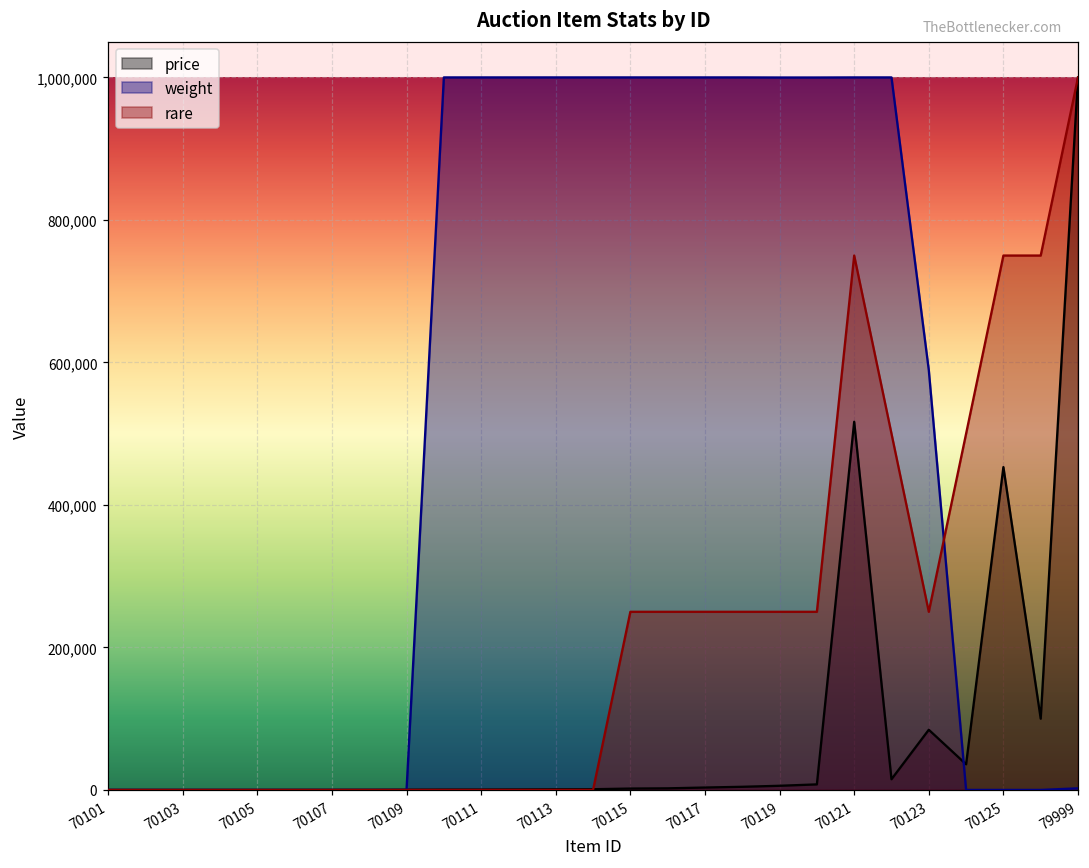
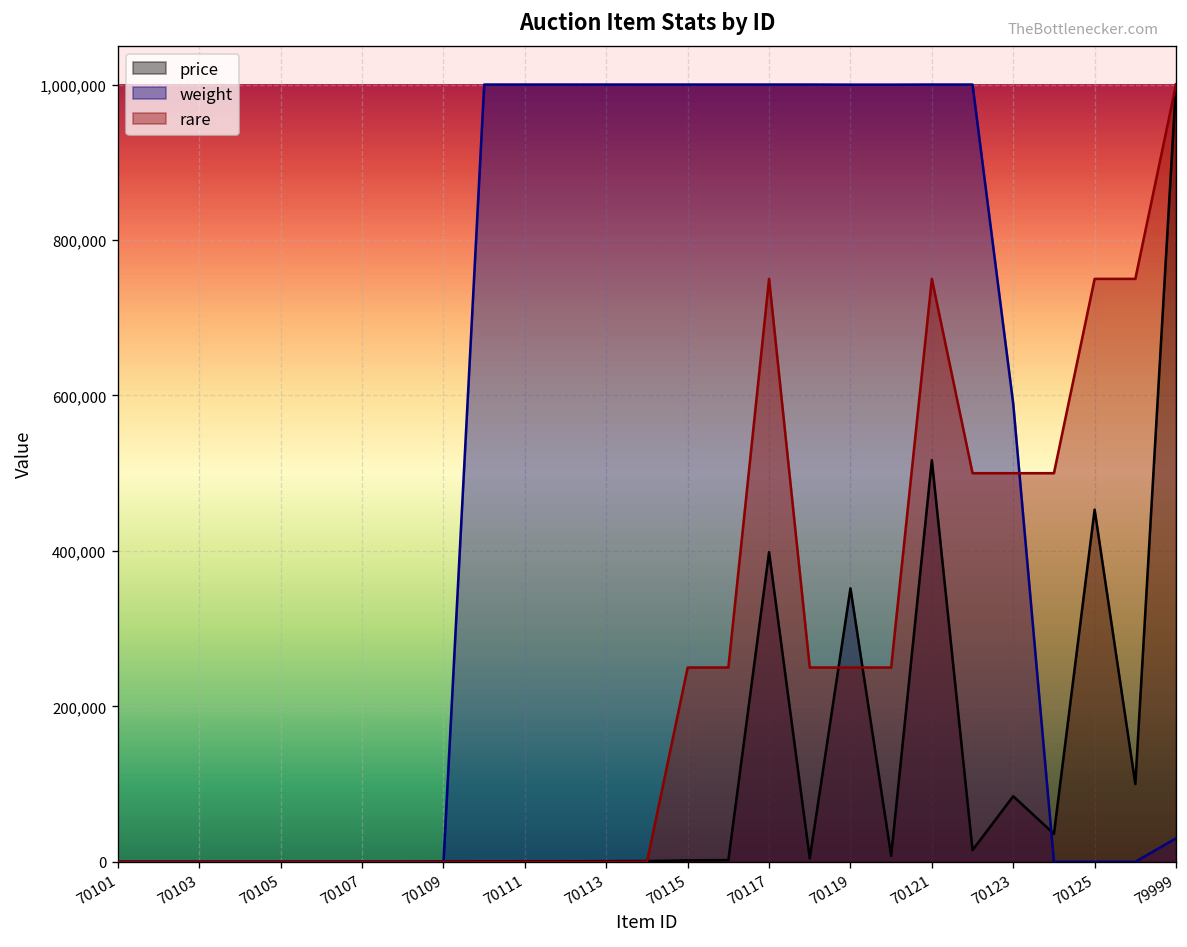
price, 70117: 0 -> 400,000
rare, 70117: 250,000 -> 750,000
price, 70119: 10,000 -> 350,000
rare, 70123: 250,000 -> 500,000
weight, 79999: 0 -> 30,000
